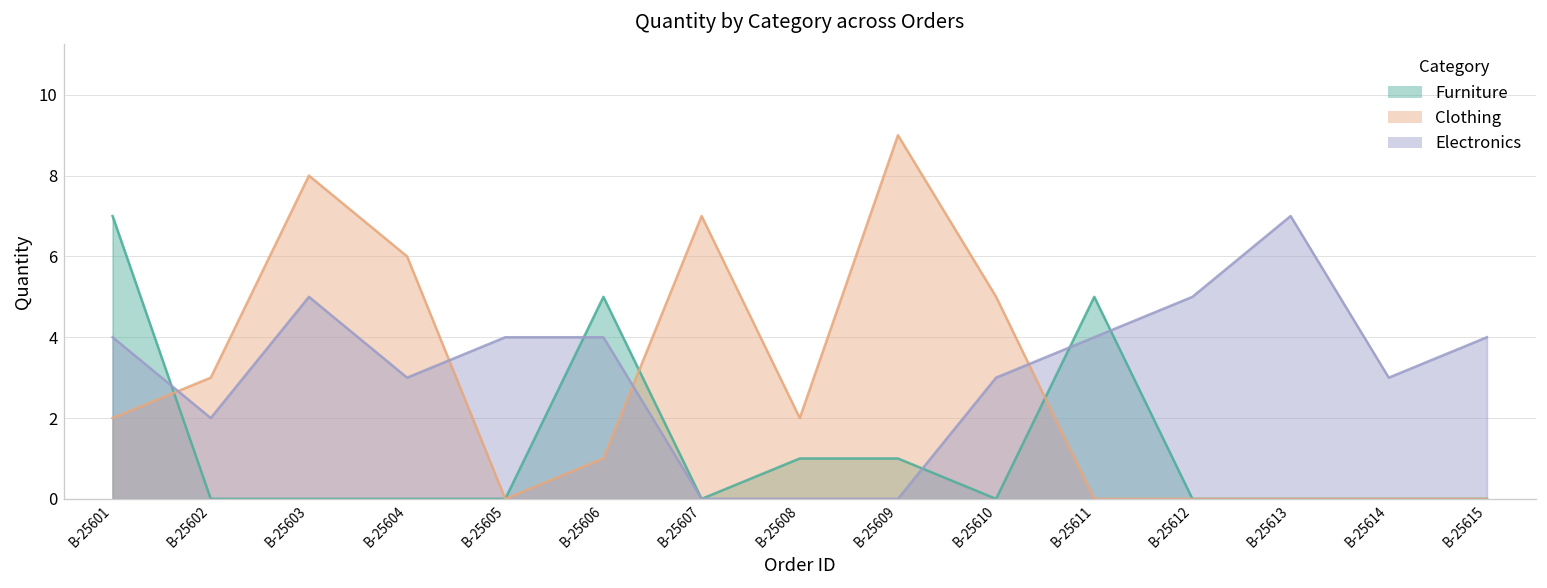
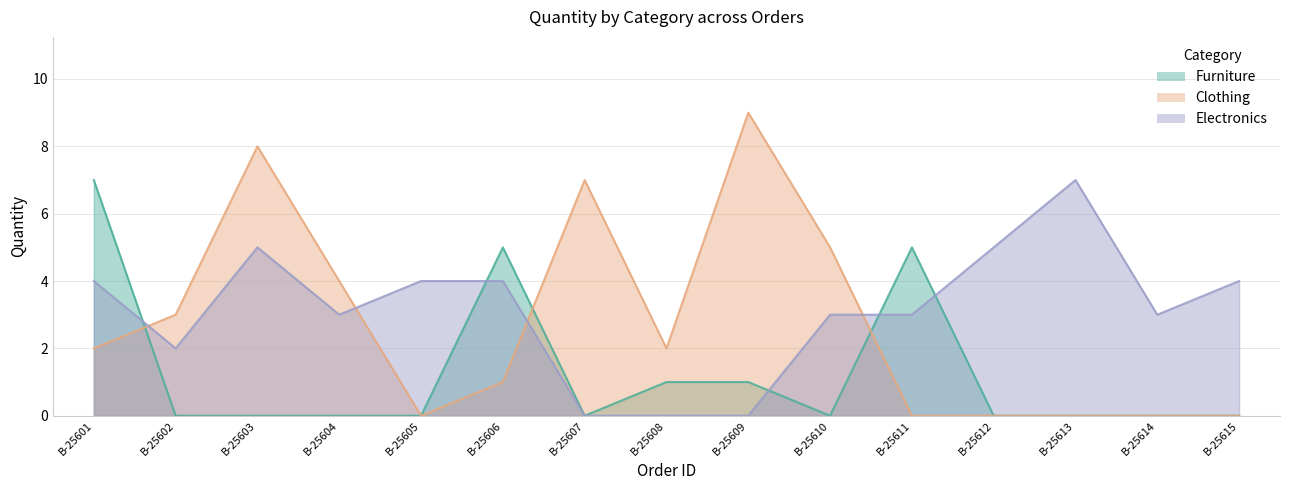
Clothing, B-25604: 6 -> 4
Electronics, B-25611: 4 -> 3
